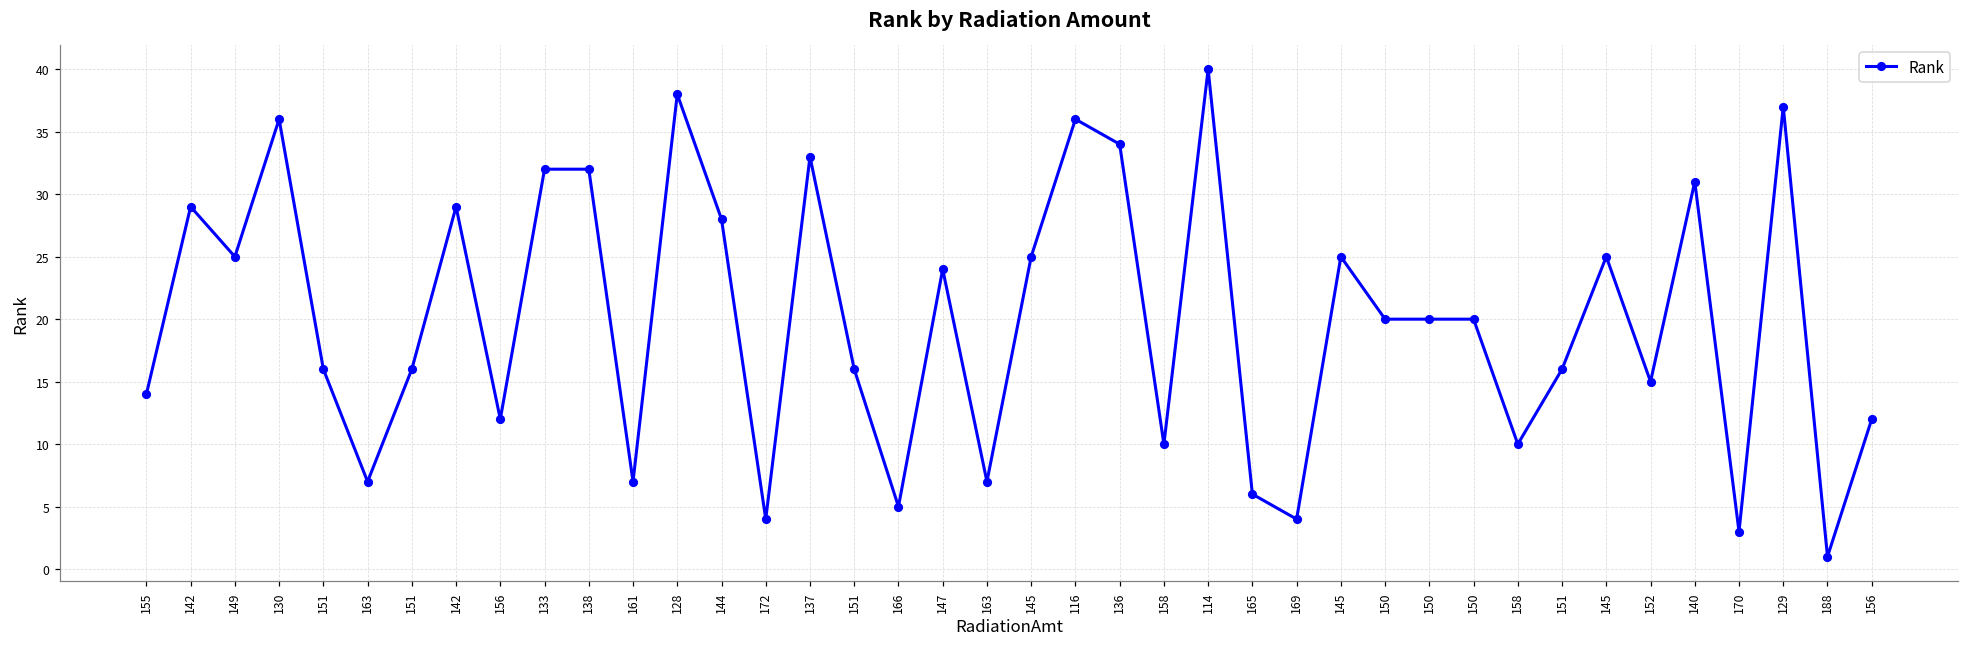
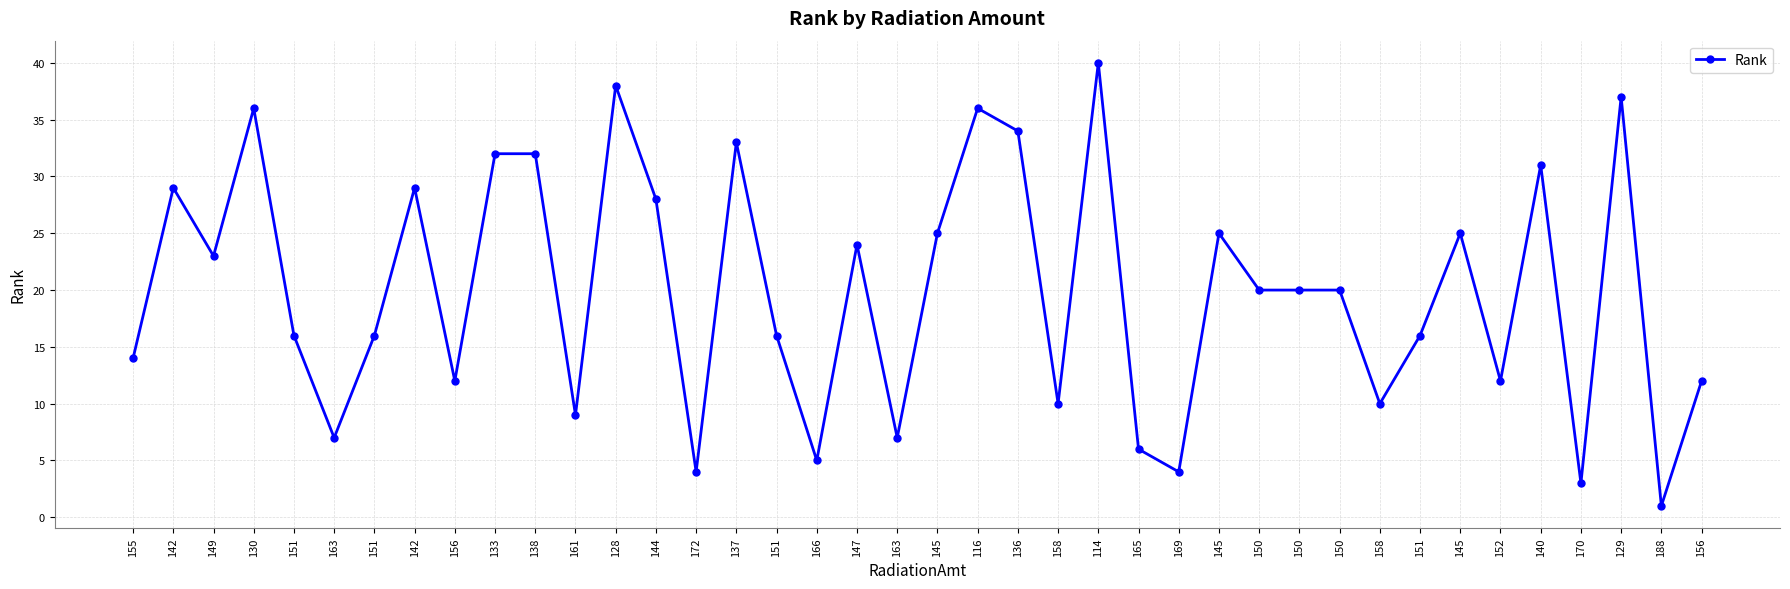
149: 25 -> 23
161: 7 -> 9
152: 15 -> 12
